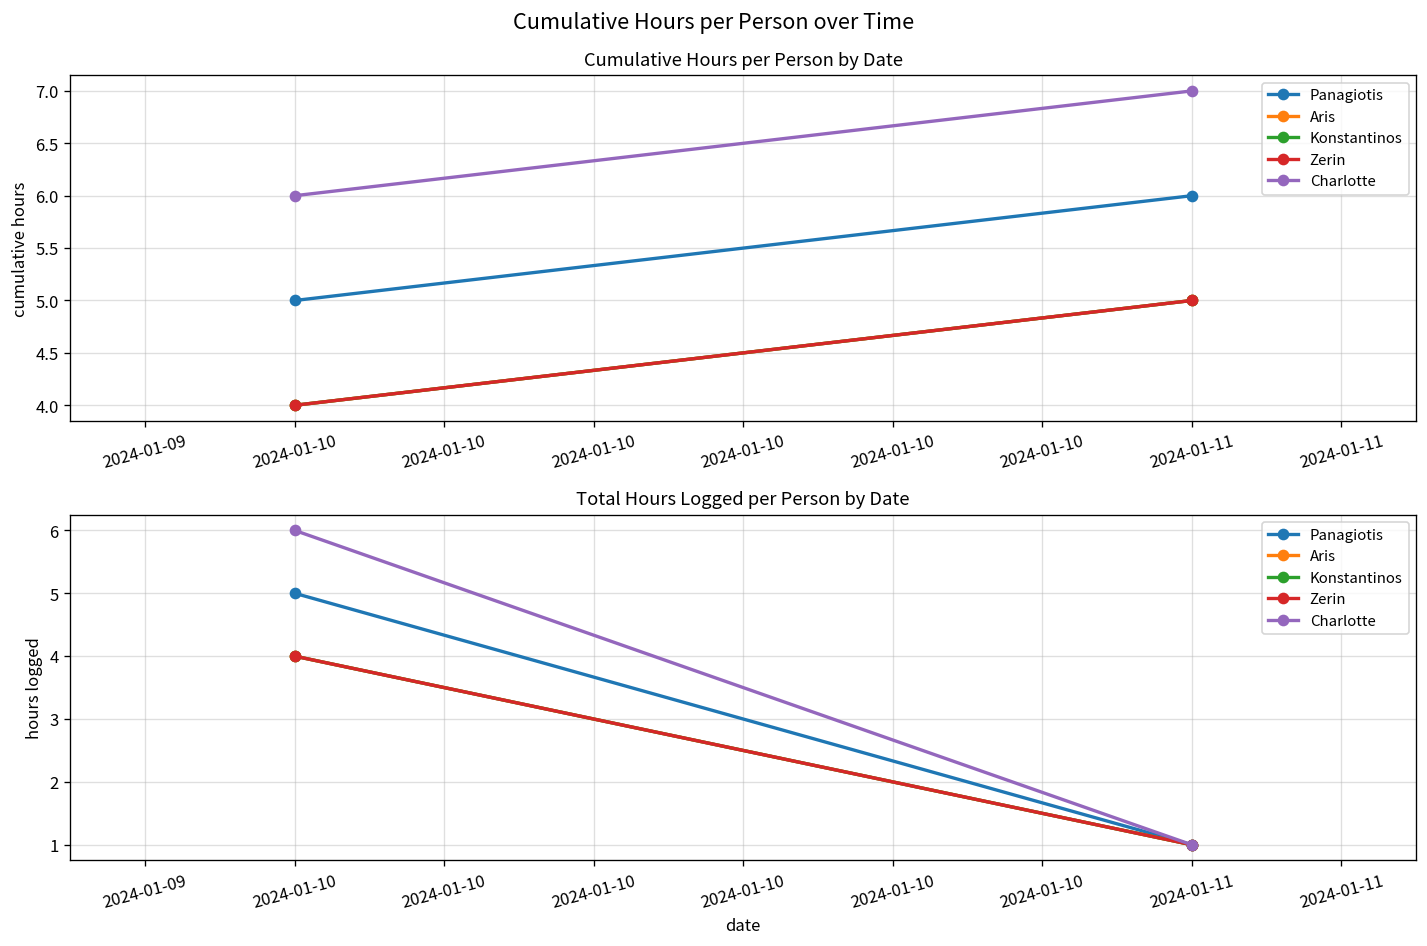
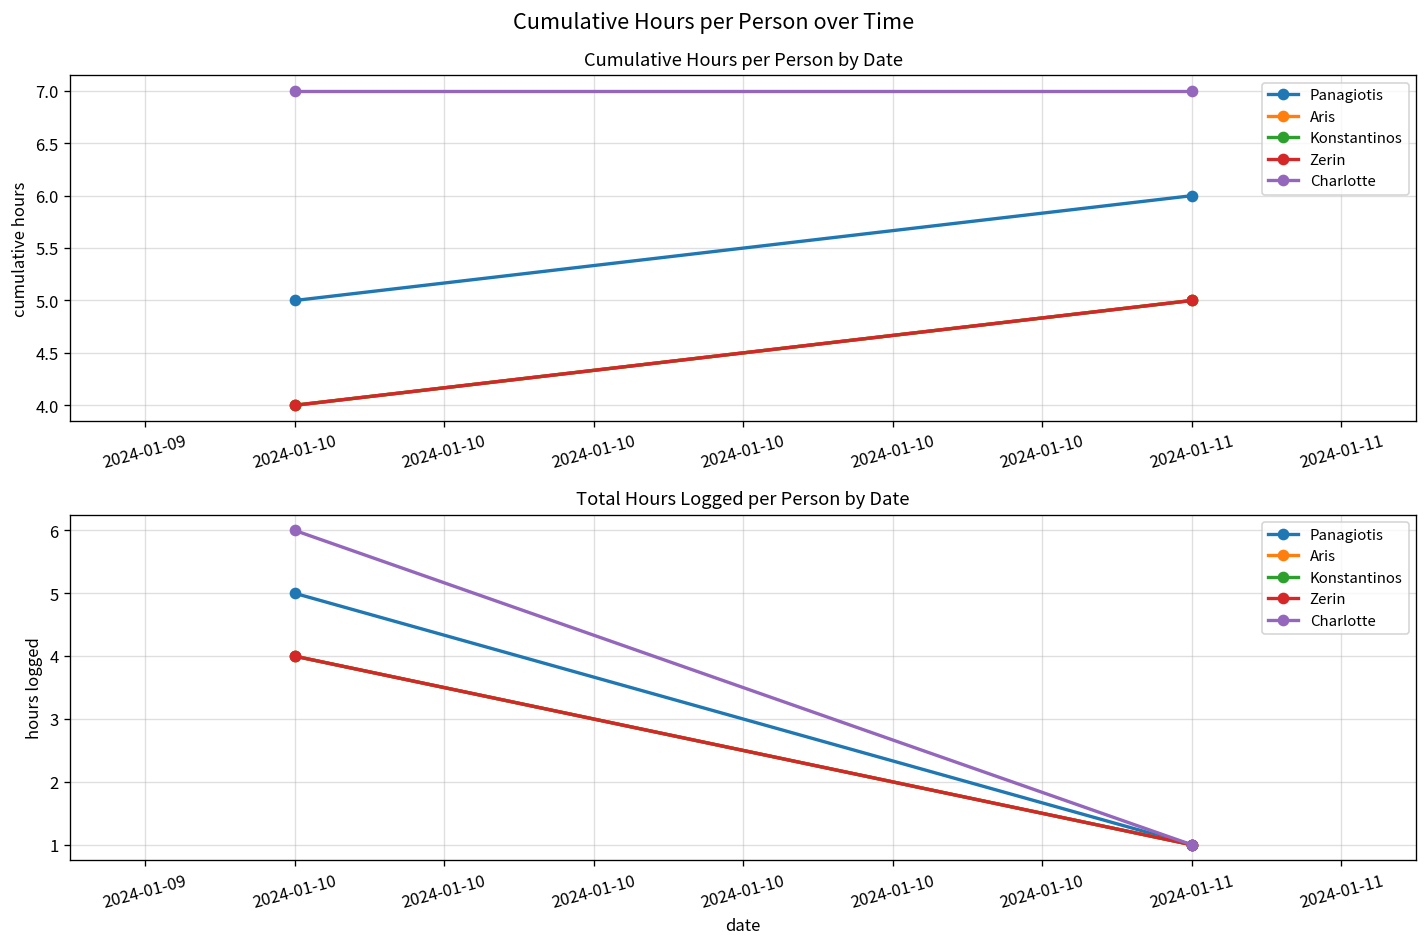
Cumulative Hours per Person by Date, Charlotte, 2024-01-10: 6 -> 7
